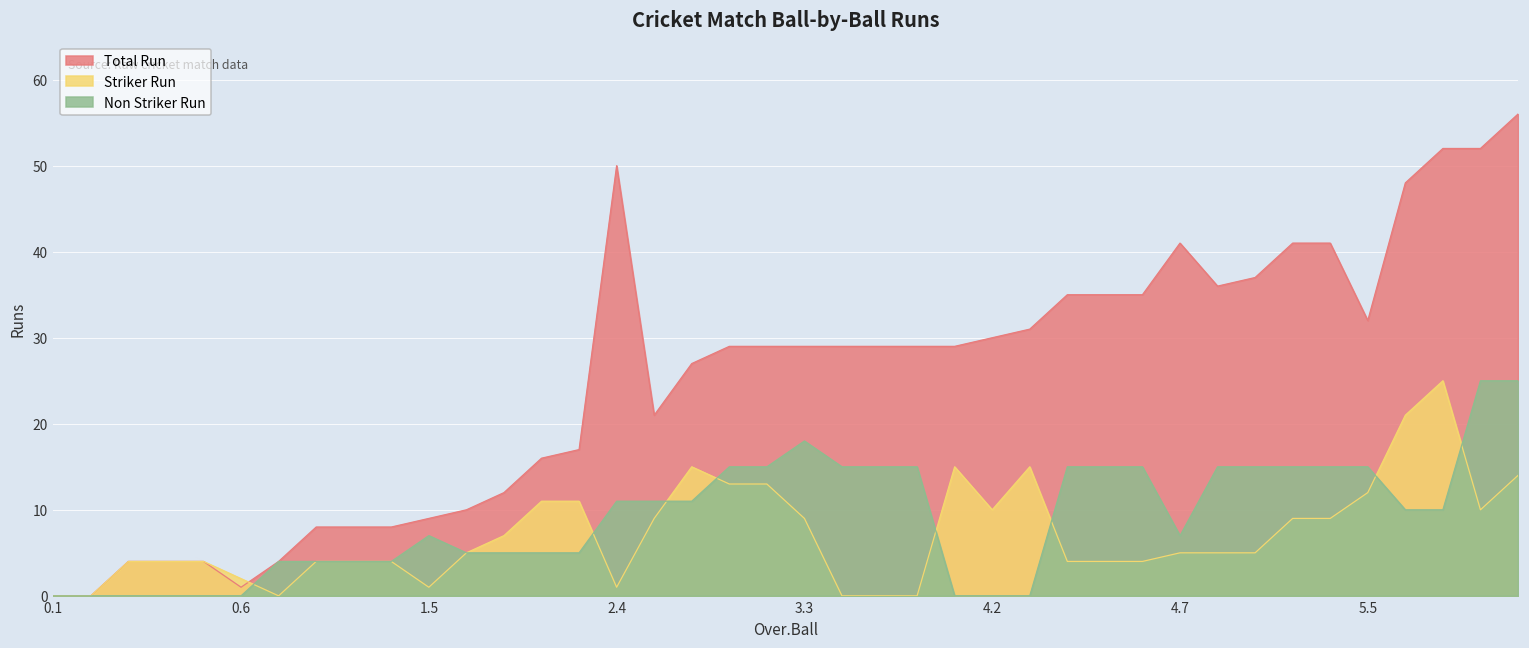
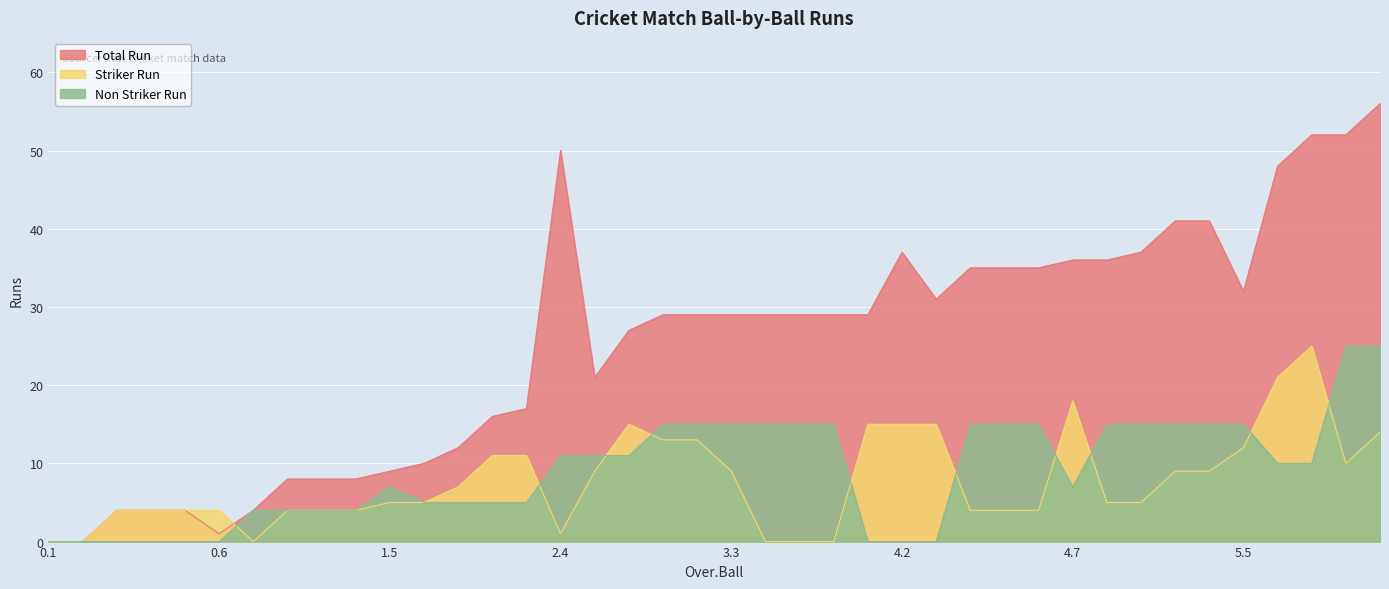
Striker Run, 0.6: 2 -> 4
Striker Run, 1.5: 1 -> 5
Non Striker Run, 3.3: 18 -> 15
Total Run, 4.2: 30 -> 37
Striker Run, 4.2: 10 -> 15
Total Run, 4.7: 41 -> 36
Striker Run, 4.7: 5 -> 18
